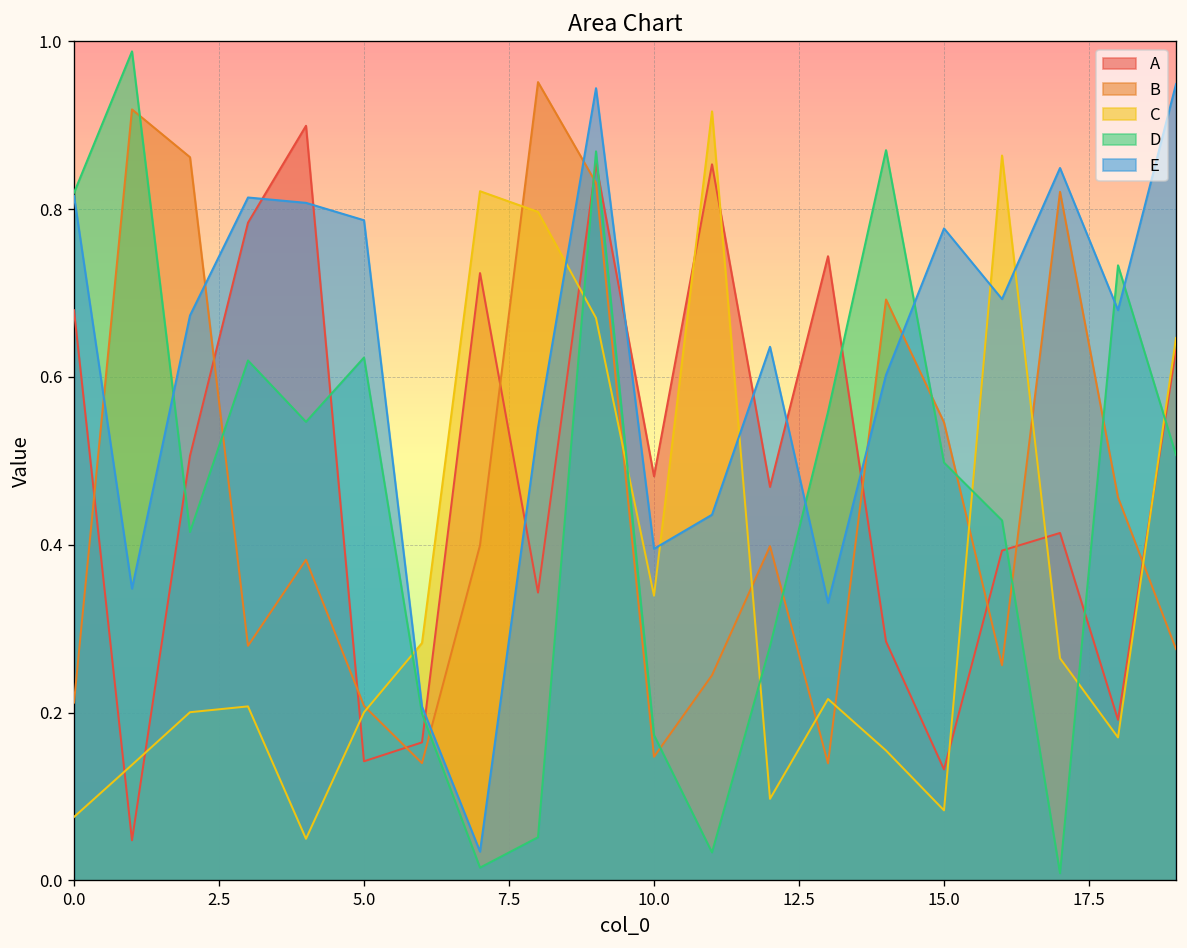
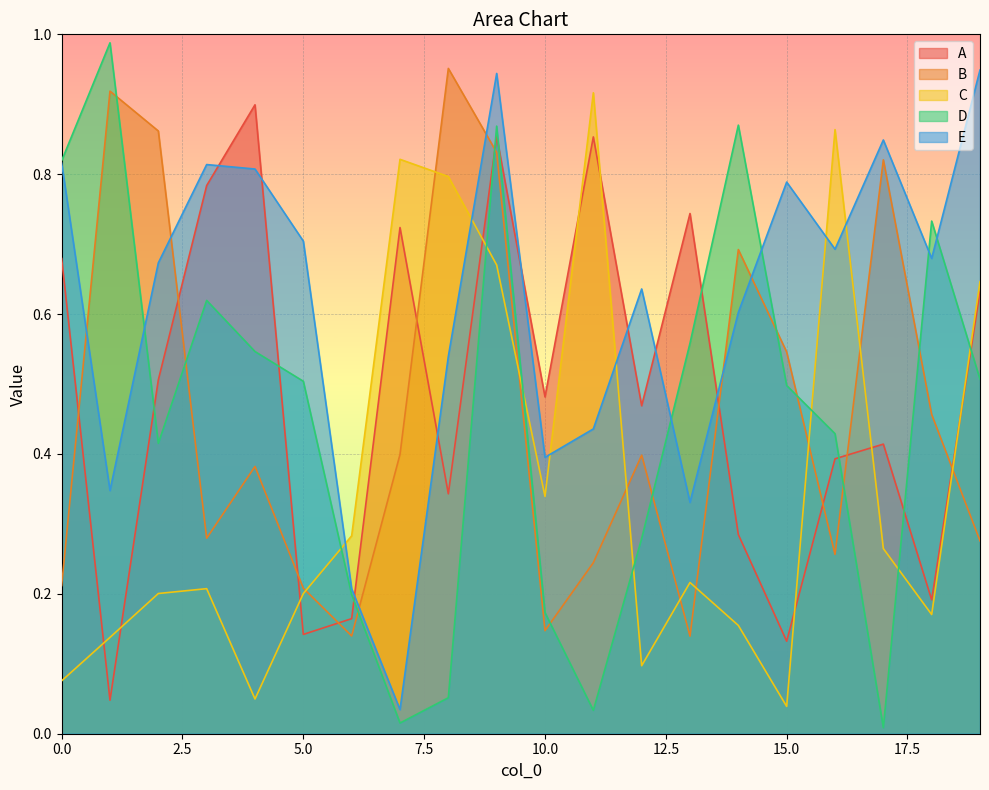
D, 5.0: 0.62 -> 0.50
E, 5.0: 0.79 -> 0.70
C, 15.0: 0.08 -> 0.04
E, 15.0: 0.78 -> 0.79
